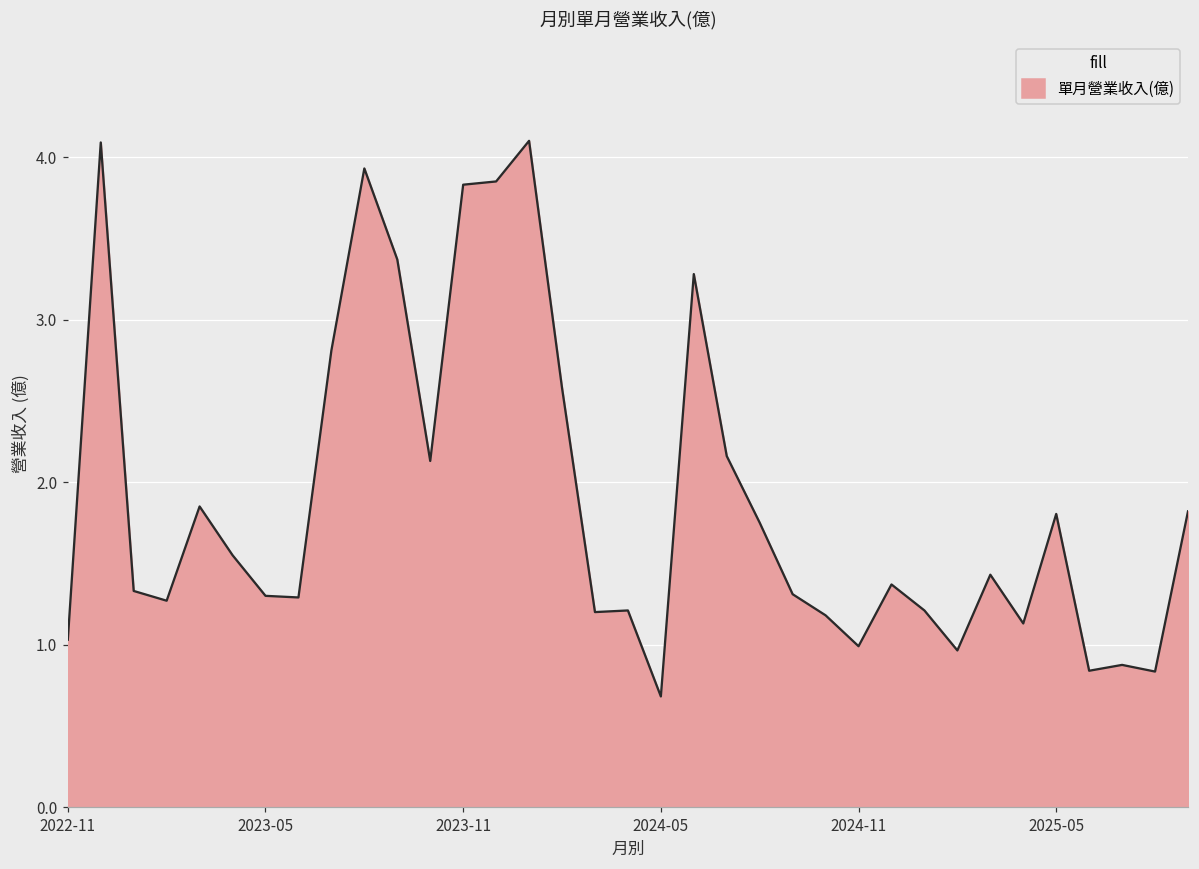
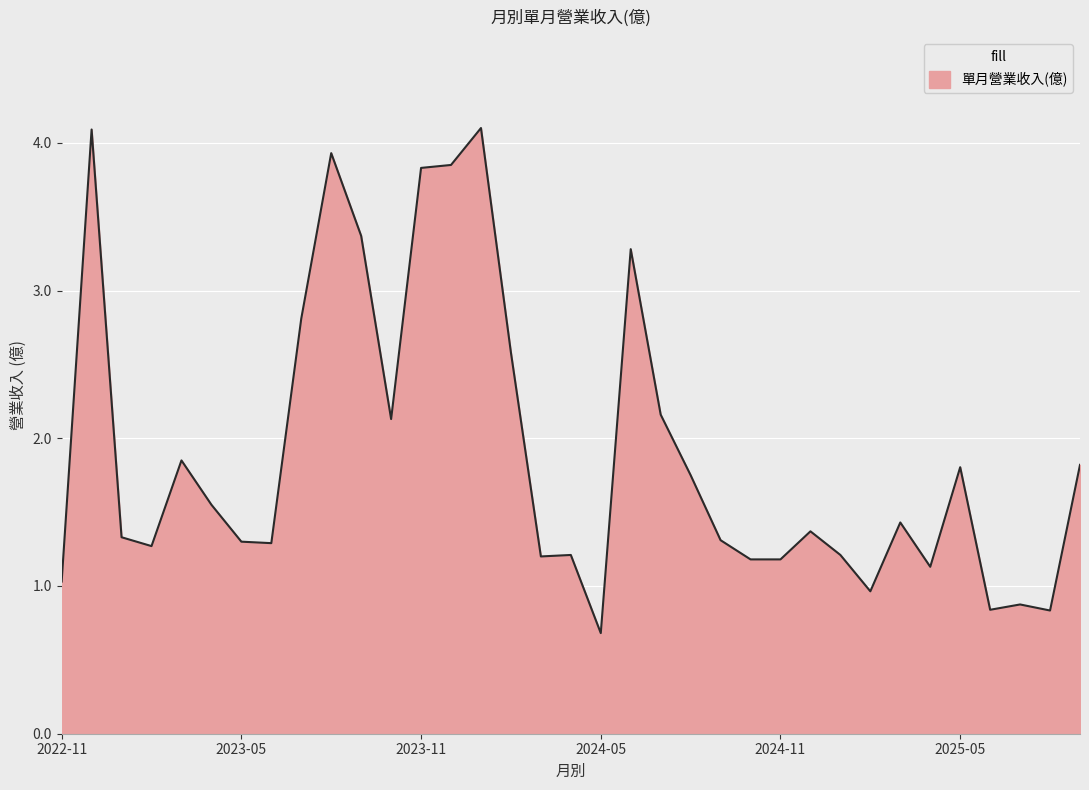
2024-11: 0.99 -> 1.18
